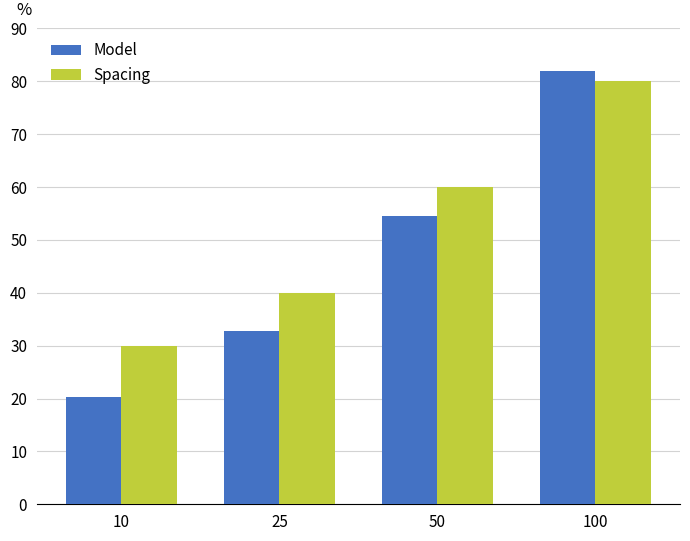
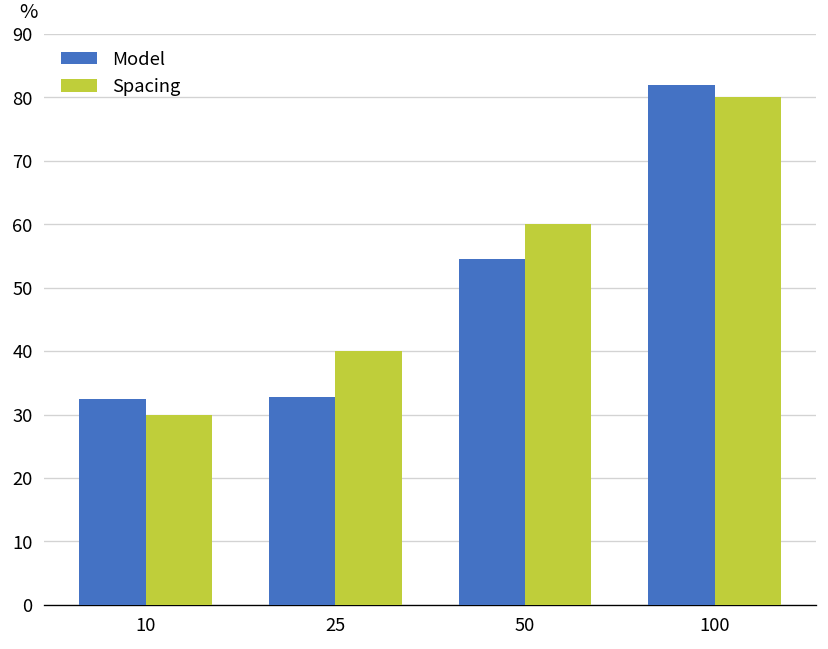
Model, 10: 20 -> 33
